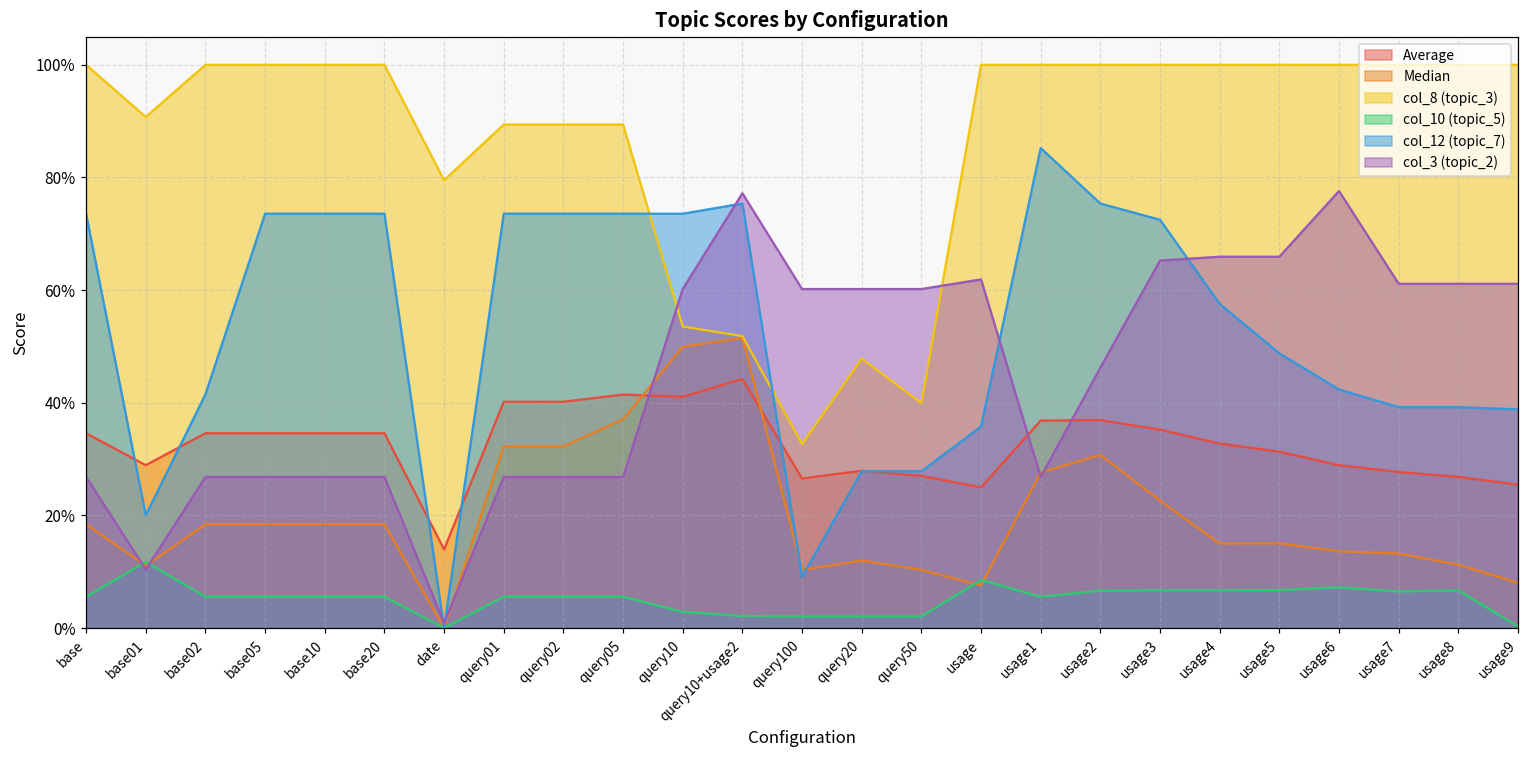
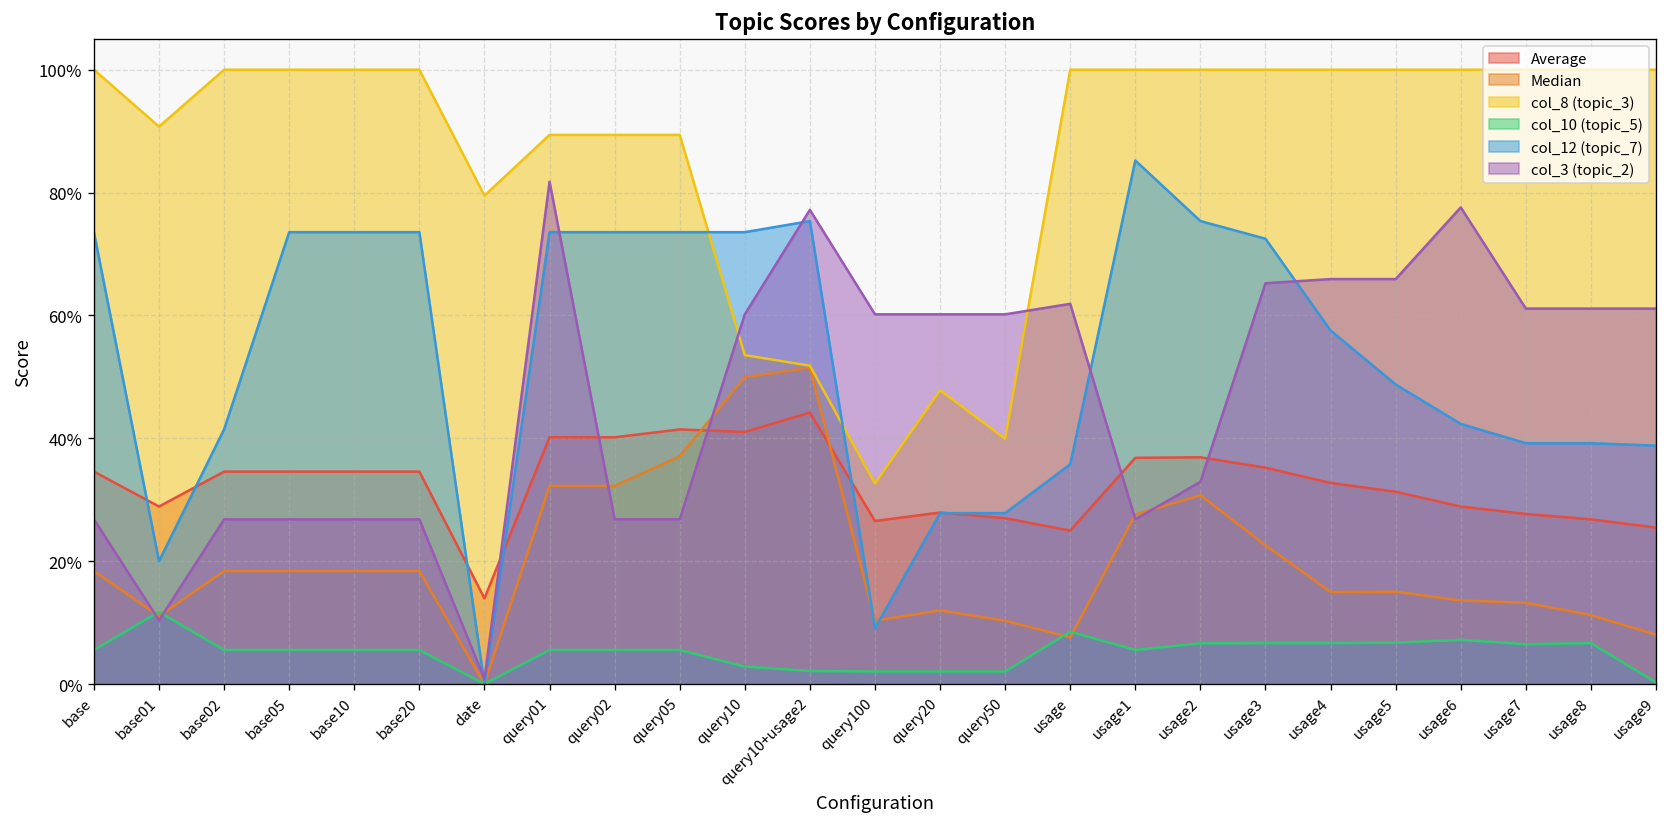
col_3 (topic_2), query01: 27% -> 82%
col_3 (topic_2), usage2: 46% -> 33%
